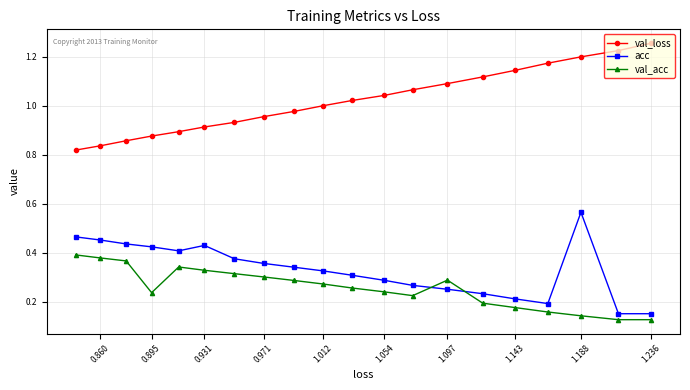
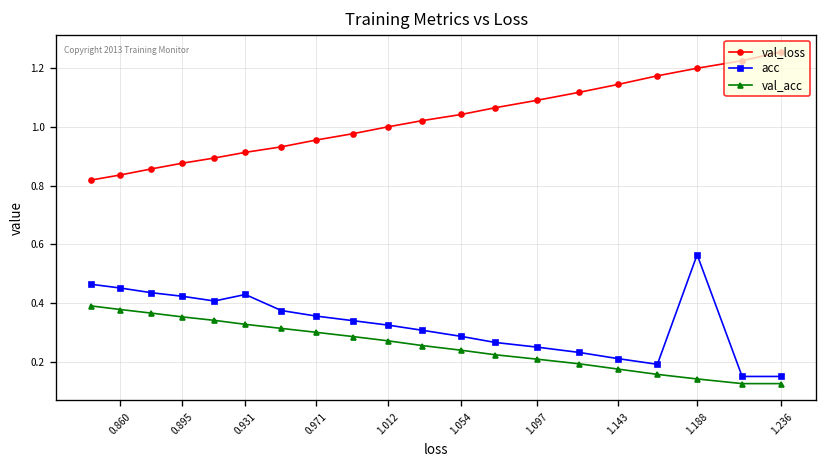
val_acc, 0.895: 0.24 -> 0.35
val_acc, 1.097: 0.29 -> 0.21
